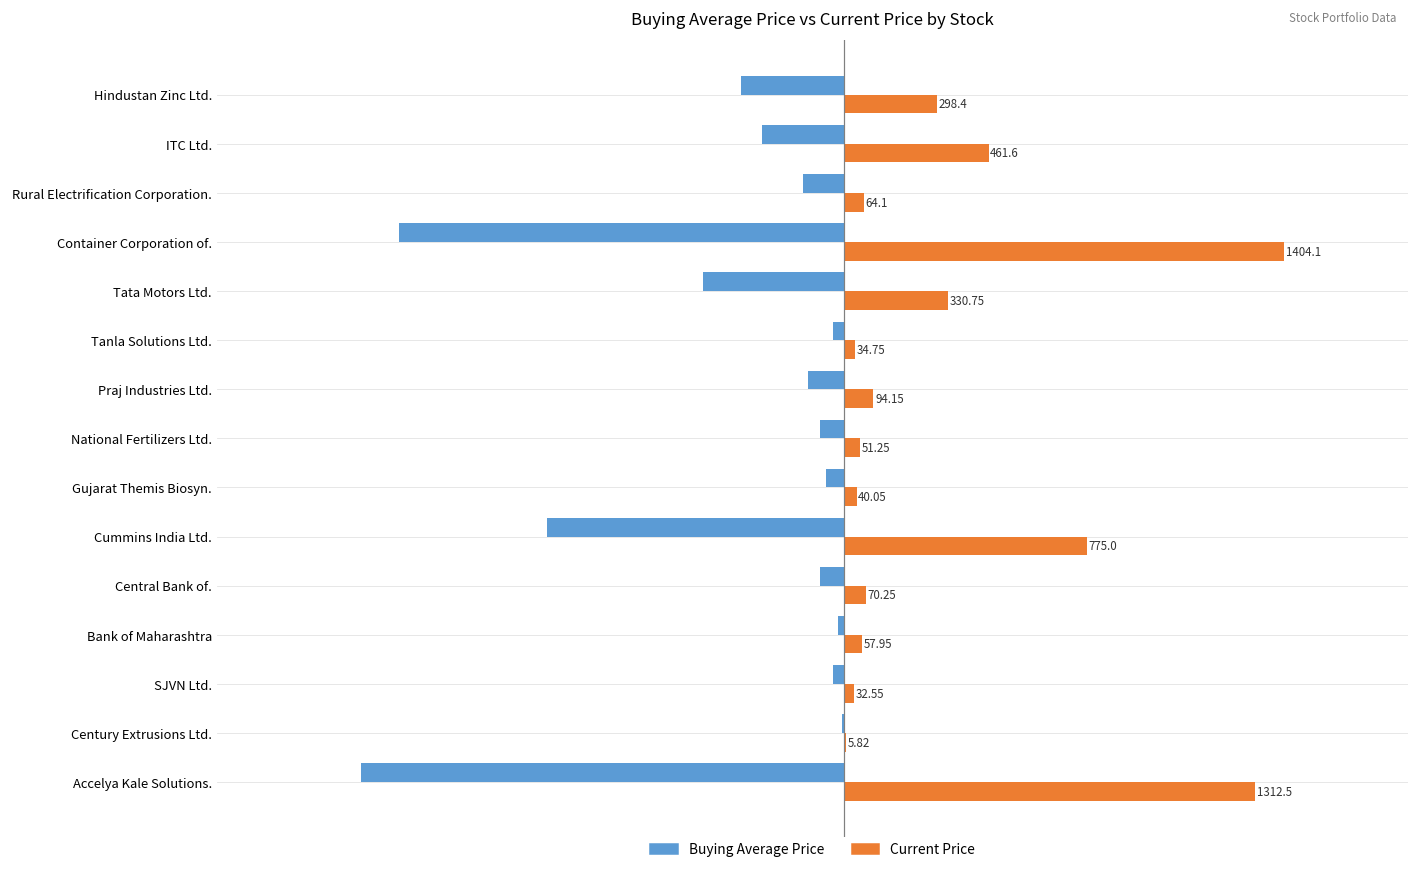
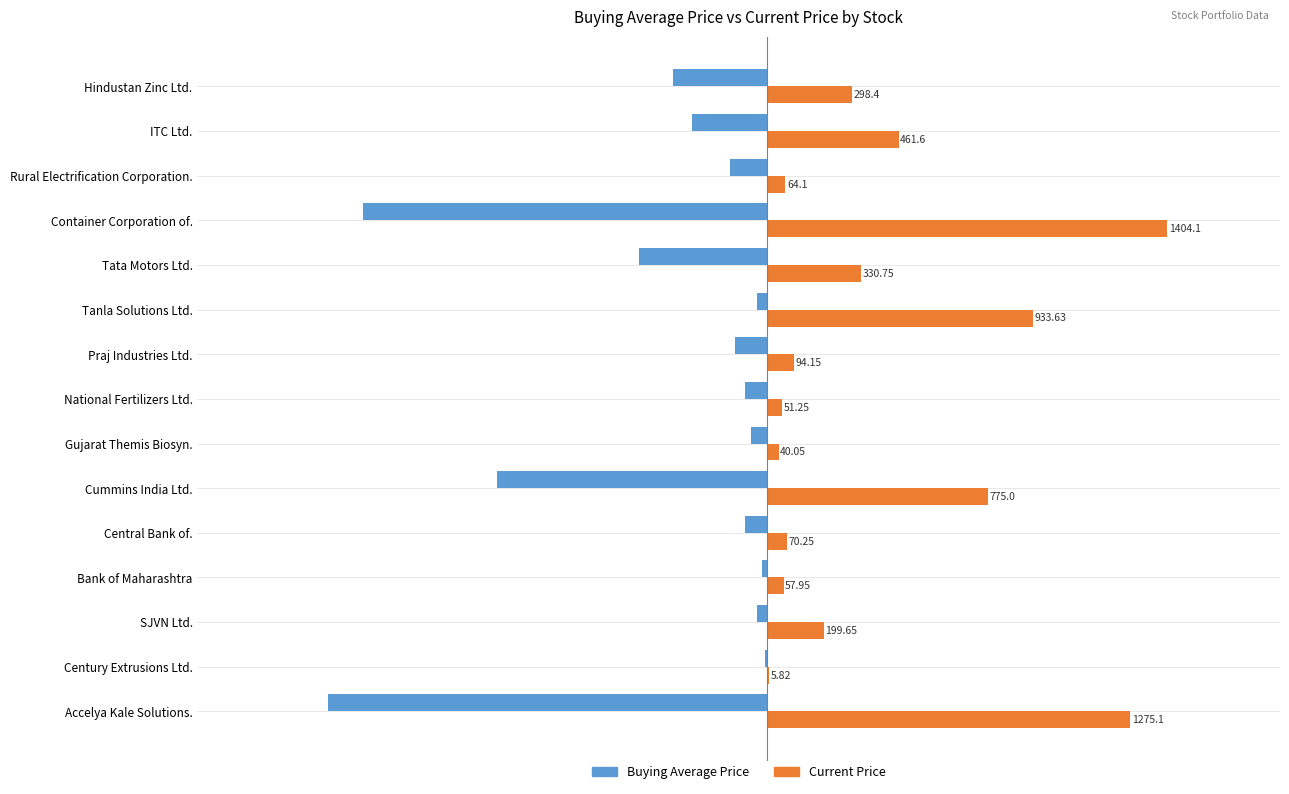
Current Price, Tanla Solutions Ltd.: 34.75 -> 933.63
Current Price, SJVN Ltd.: 32.55 -> 199.65
Current Price, Accelya Kale Solutions.: 1312.5 -> 1275.1
